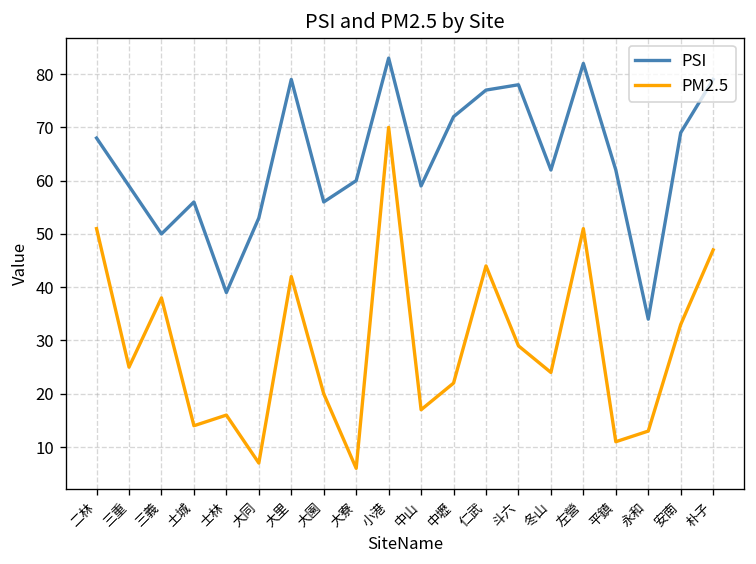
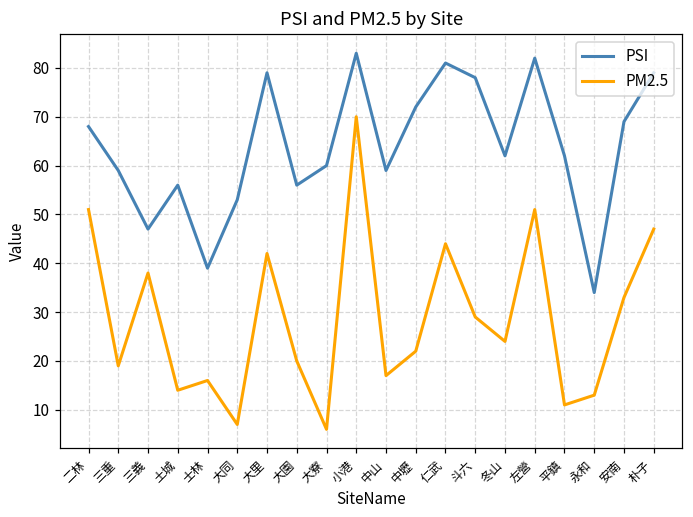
PM2.5, 三重: 25 -> 19
PSI, 三義: 50 -> 47
PSI, 仁武: 77 -> 81
